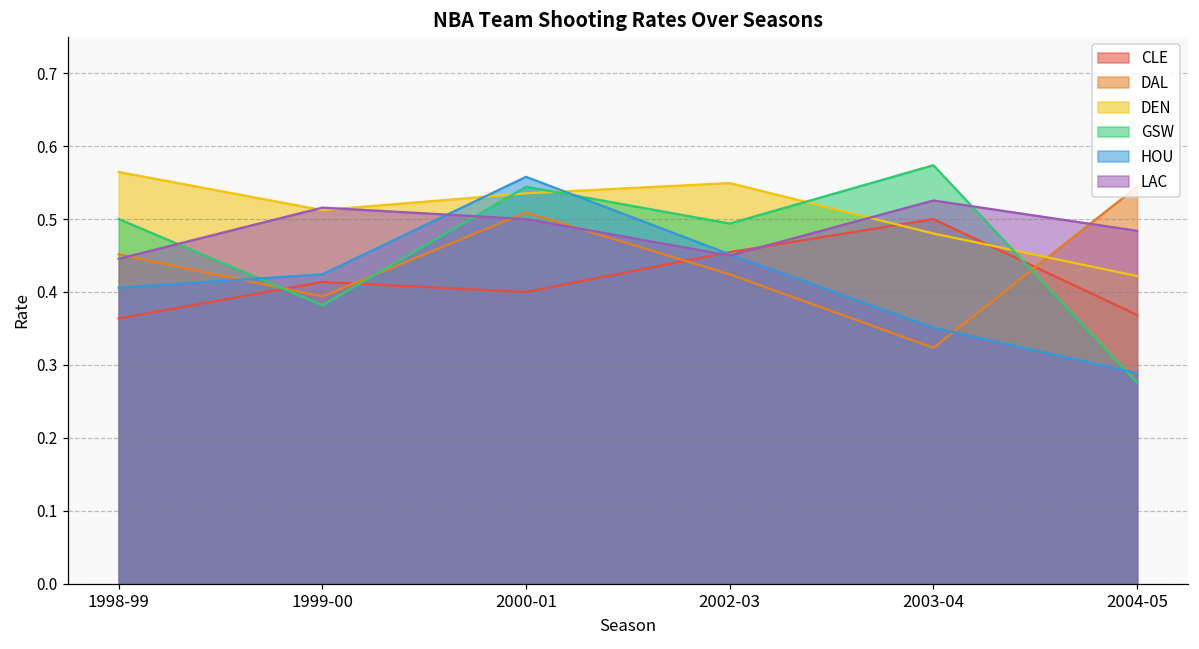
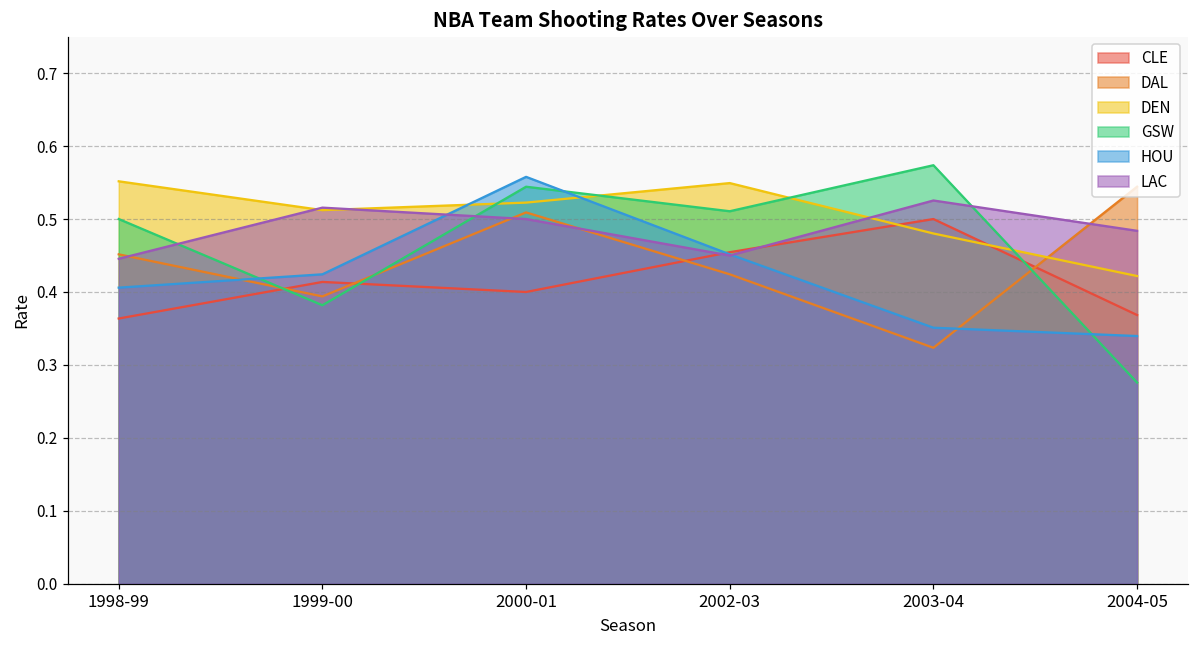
DEN, 1998-99: 0.56 -> 0.55
DEN, 2000-01: 0.54 -> 0.52
GSW, 2002-03: 0.49 -> 0.51
HOU, 2004-05: 0.29 -> 0.34
